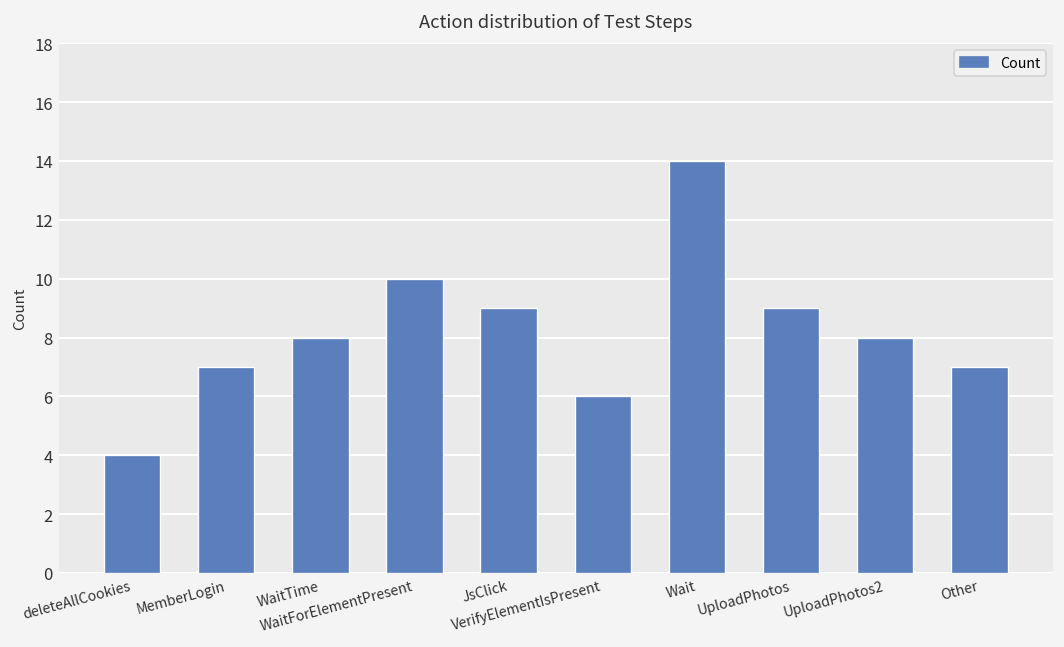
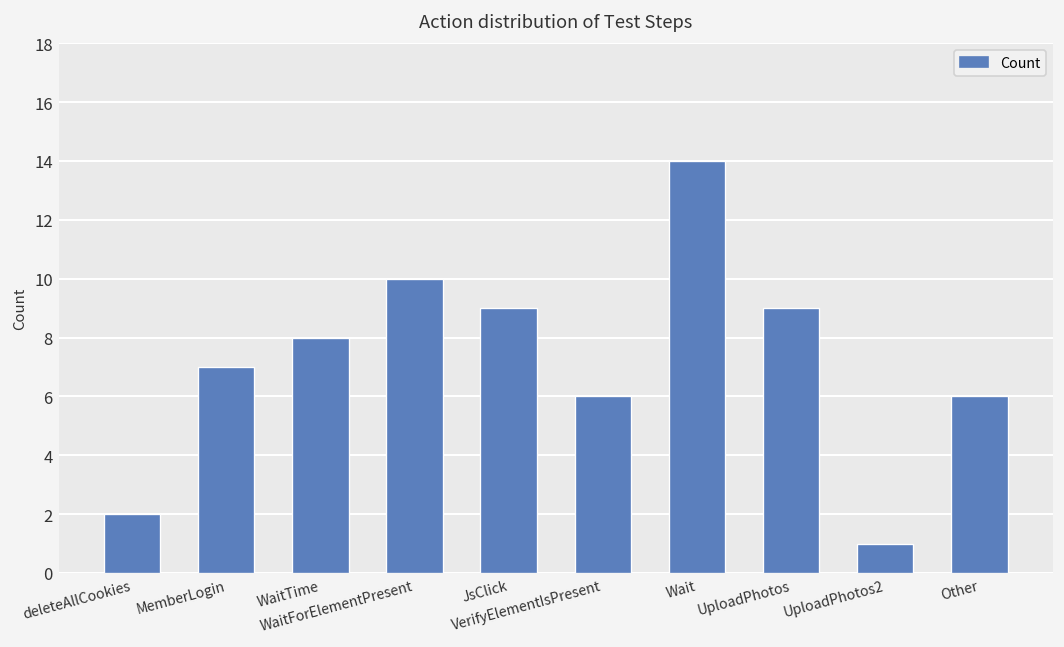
deleteAllCookies: 4 -> 2
UploadPhotos2: 8 -> 1
Other: 7 -> 6
